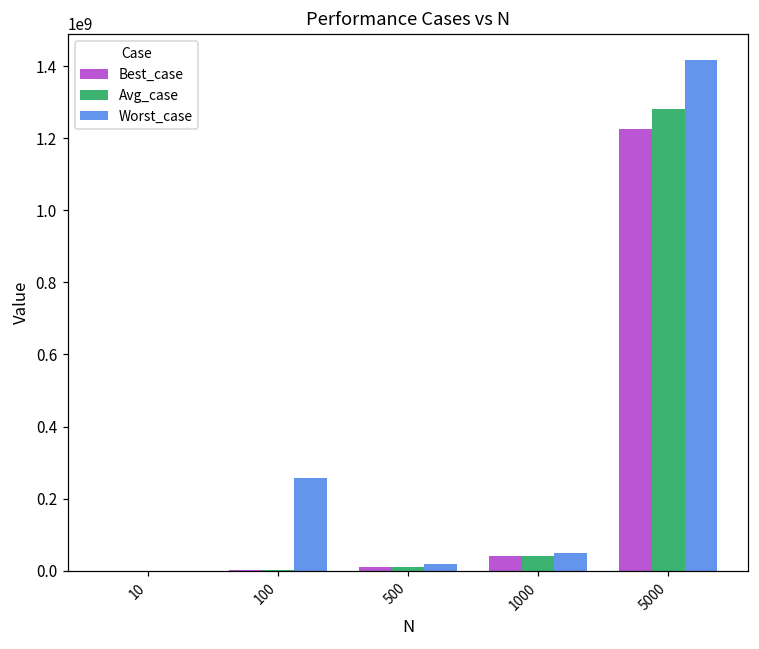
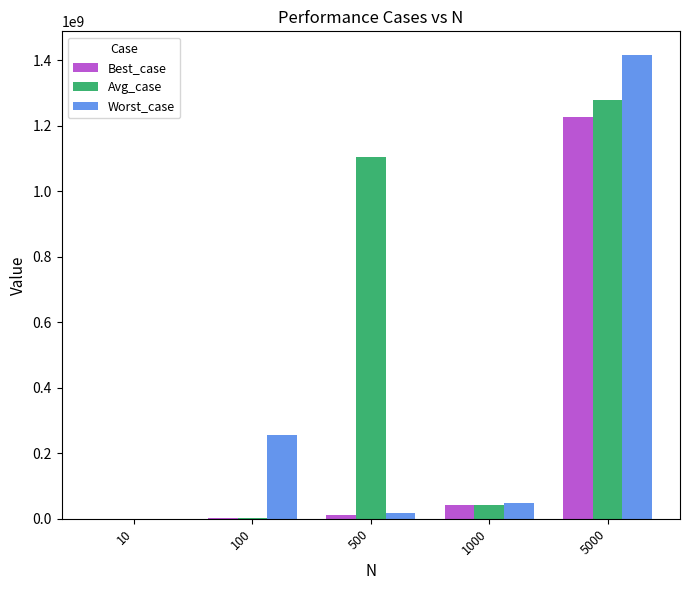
Avg_case, 500: 10000000 -> 1100000000
